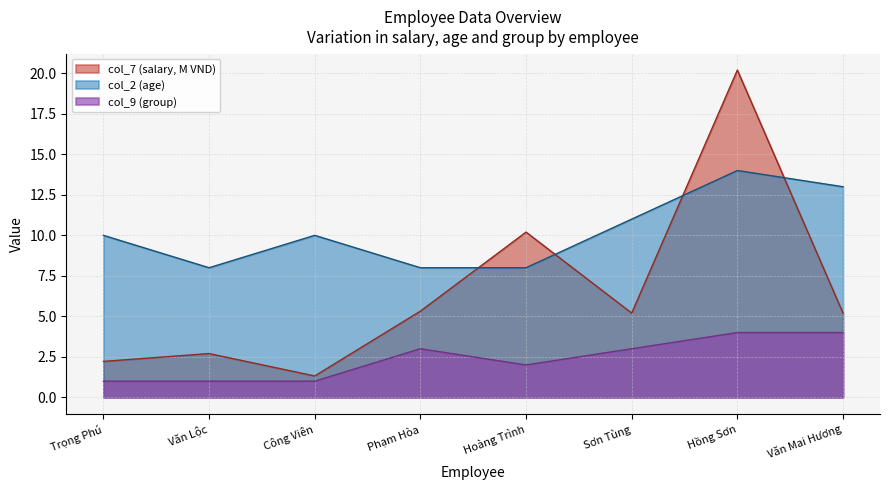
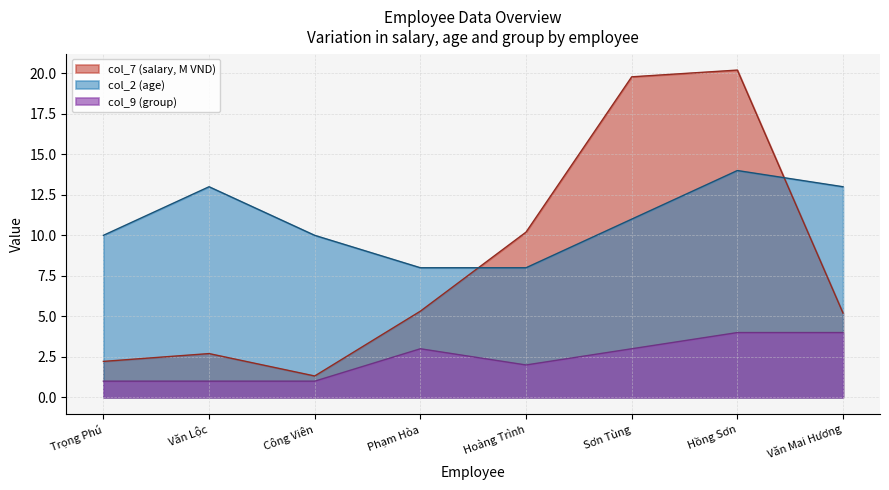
col_2 (age), Văn Lộc: 8 -> 13
col_7 (salary, M VND), Sơn Tùng: 5.2 -> 19.8
